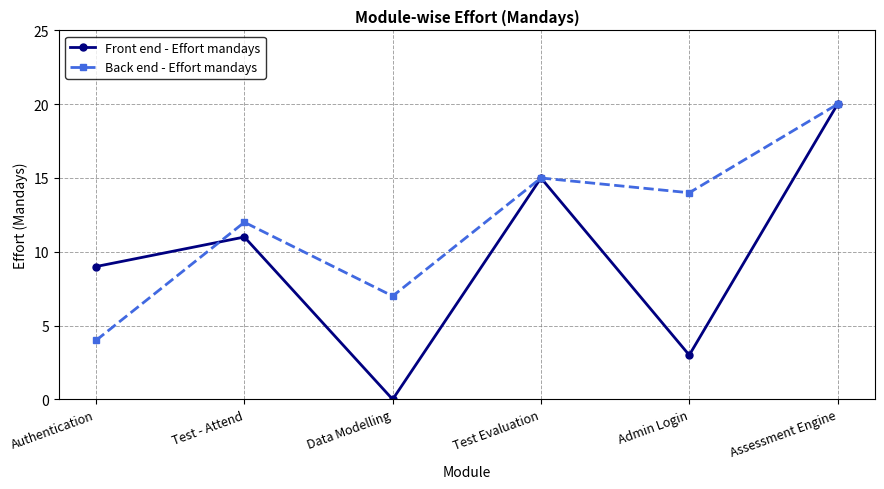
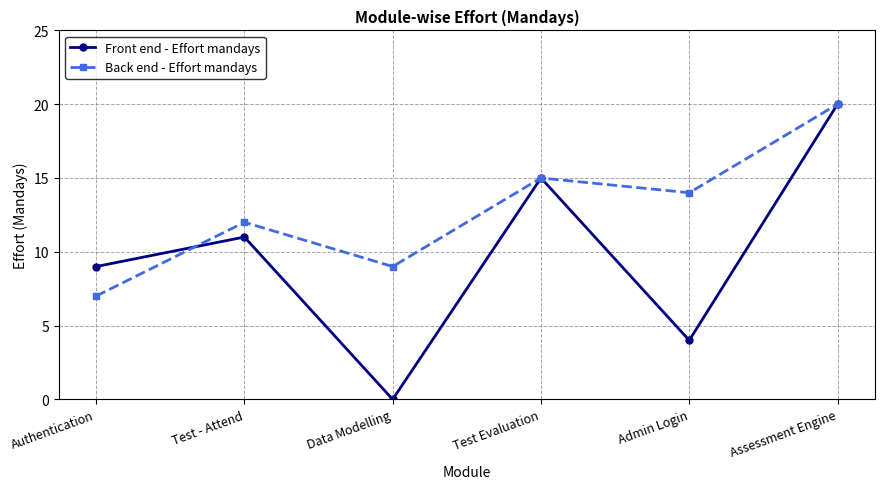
Back end - Effort mandays, Authentication: 4 -> 7
Back end - Effort mandays, Data Modelling: 7 -> 9
Front end - Effort mandays, Admin Login: 3 -> 4
